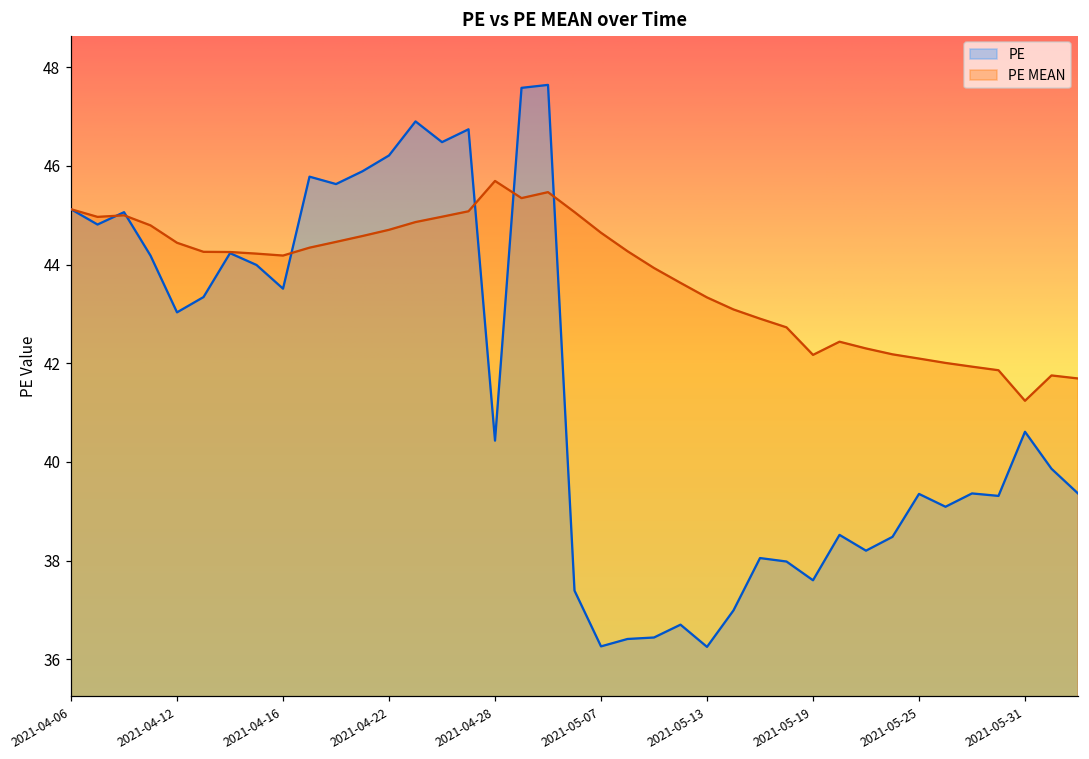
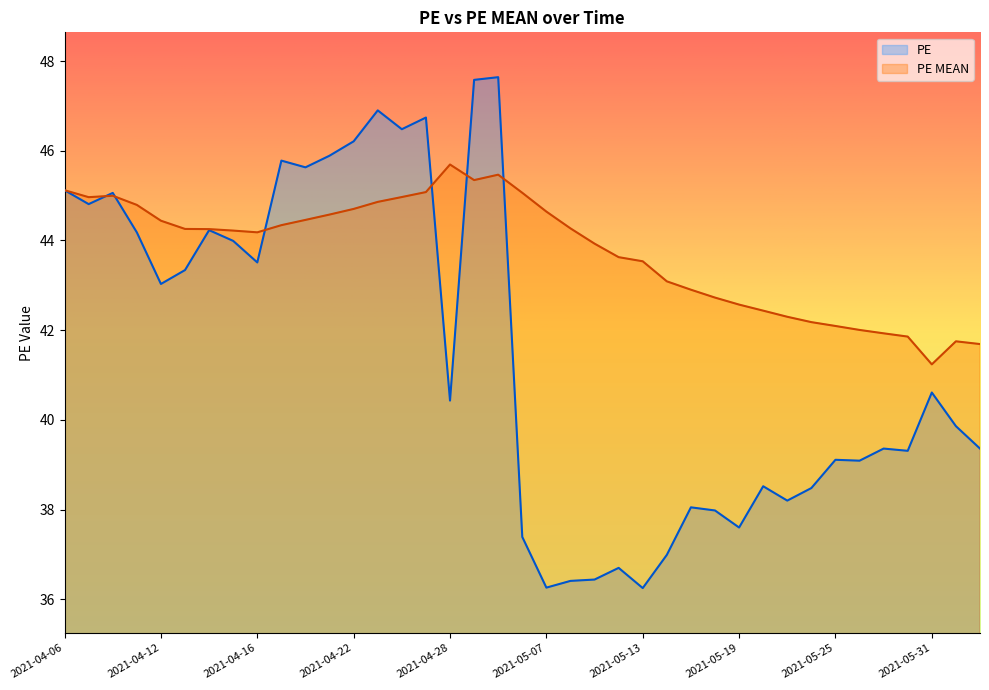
PE MEAN, 2021-05-13: 43.3 -> 43.5
PE MEAN, 2021-05-19: 42.2 -> 42.6
PE, 2021-05-25: 39.4 -> 39.1
